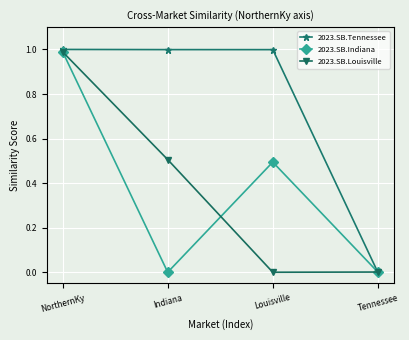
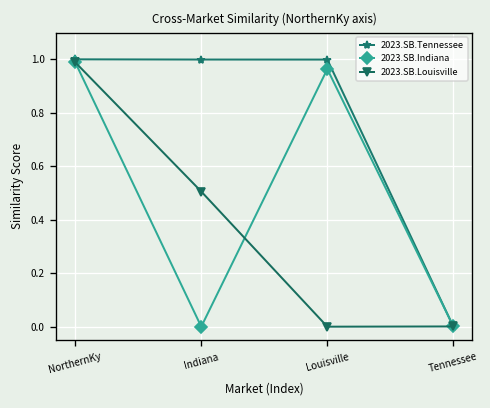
2023.SB.Indiana, Louisville: 0.49 -> 0.96
